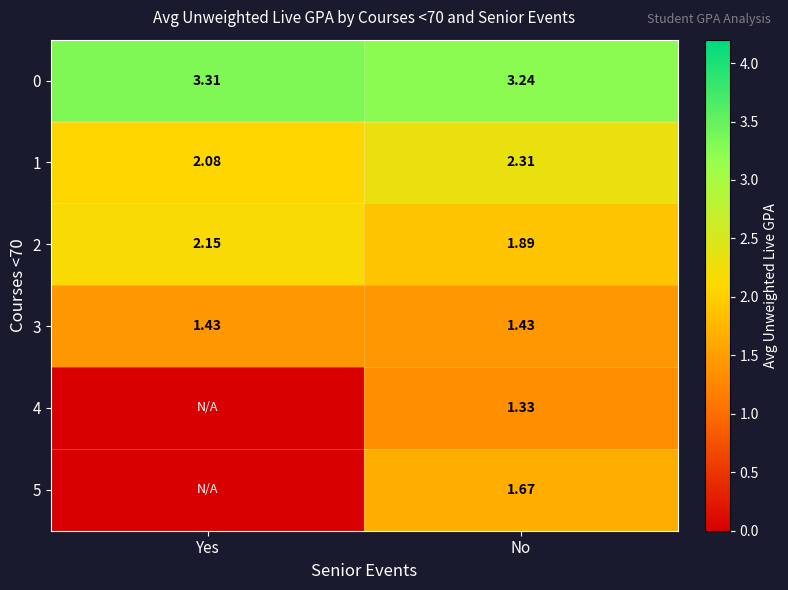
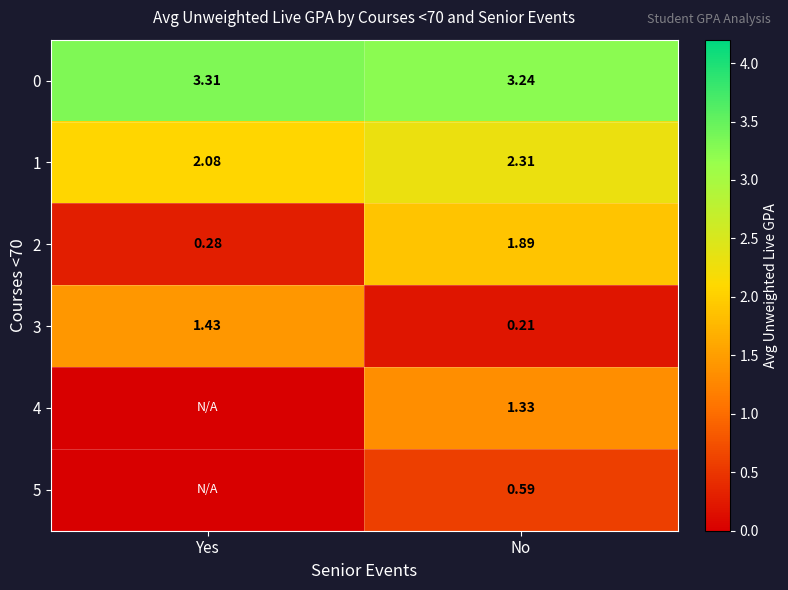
2, Yes: 2.15 -> 0.28
3, No: 1.43 -> 0.21
5, No: 1.67 -> 0.59
